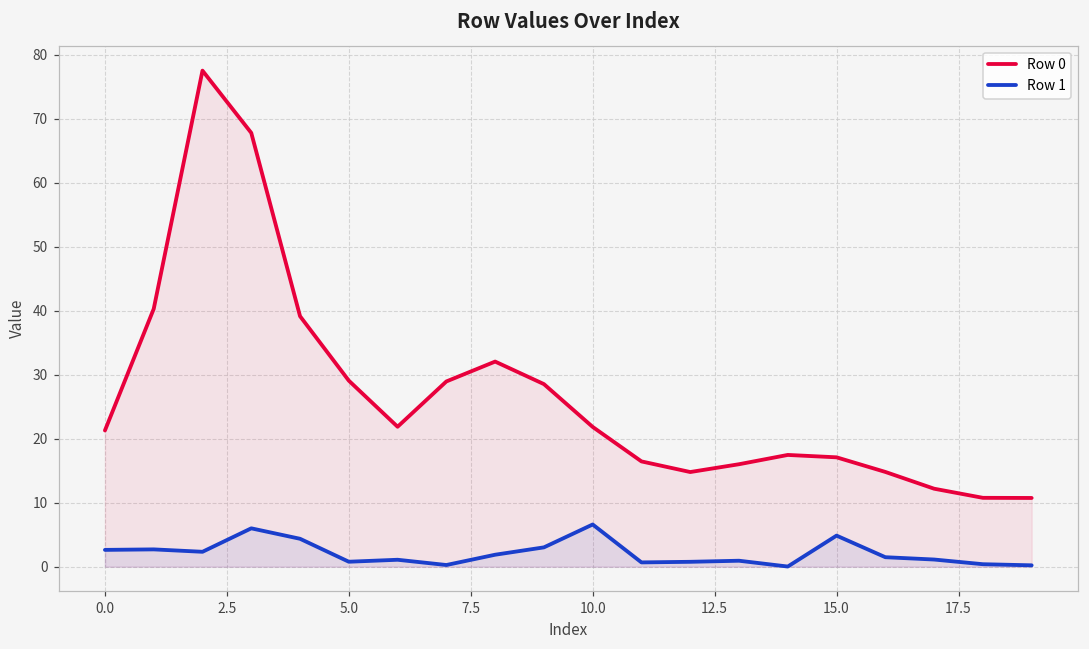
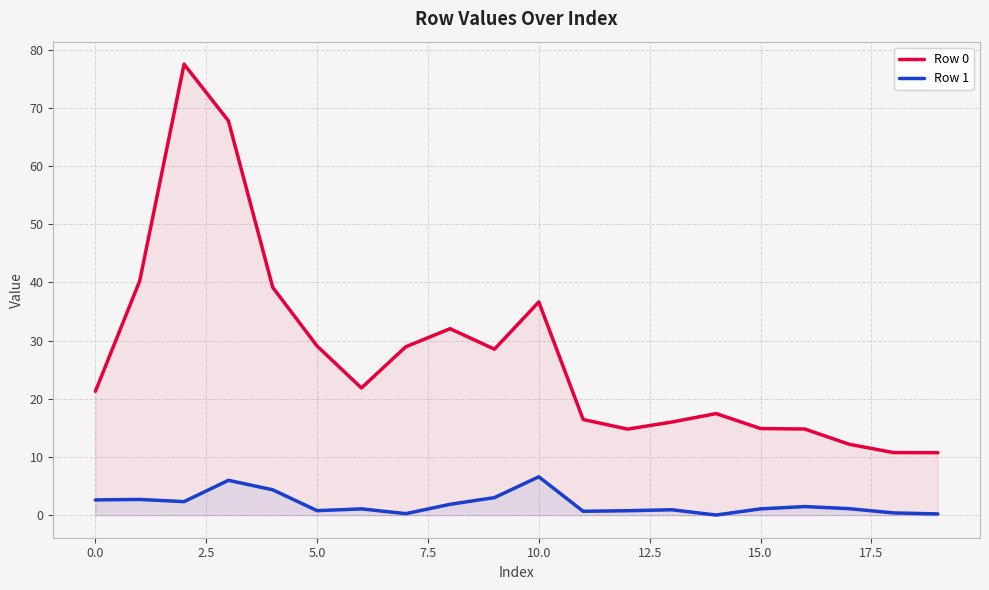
Row 0, 10.0: 22 -> 37
Row 0, 15.0: 17 -> 15
Row 1, 15.0: 5 -> 1
